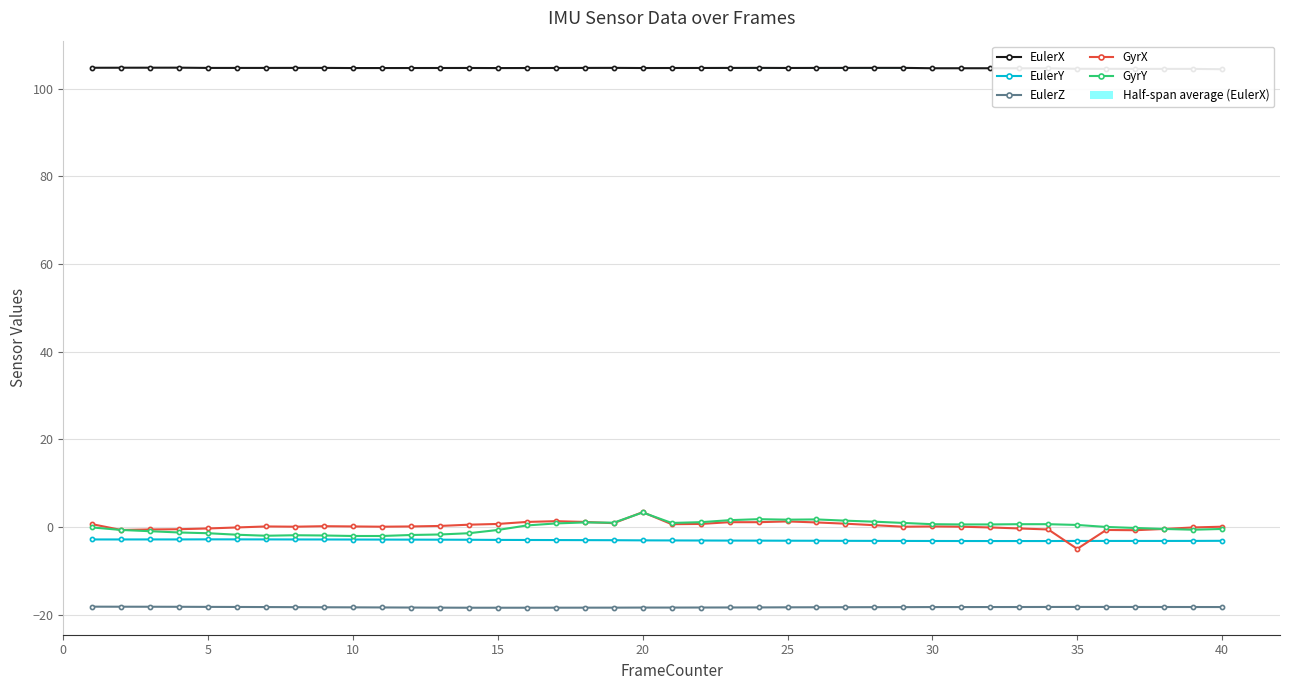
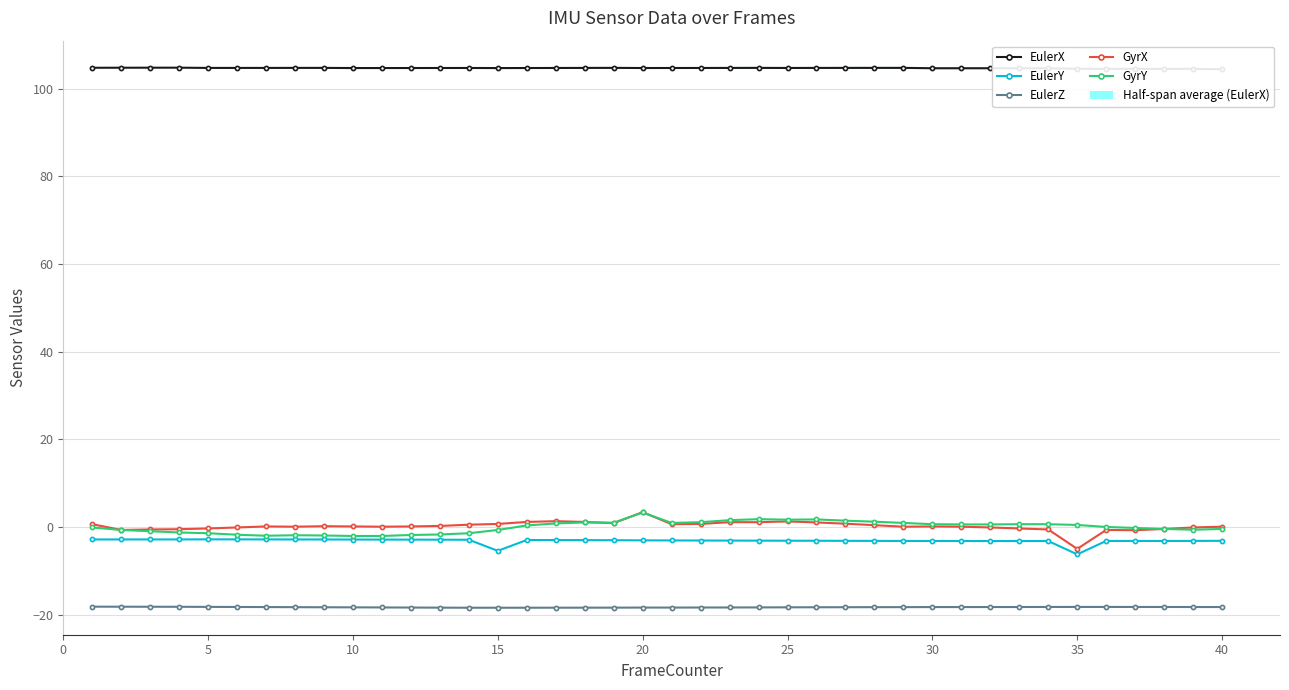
EulerY, 15: -3 -> -5
EulerY, 35: -3 -> -6
